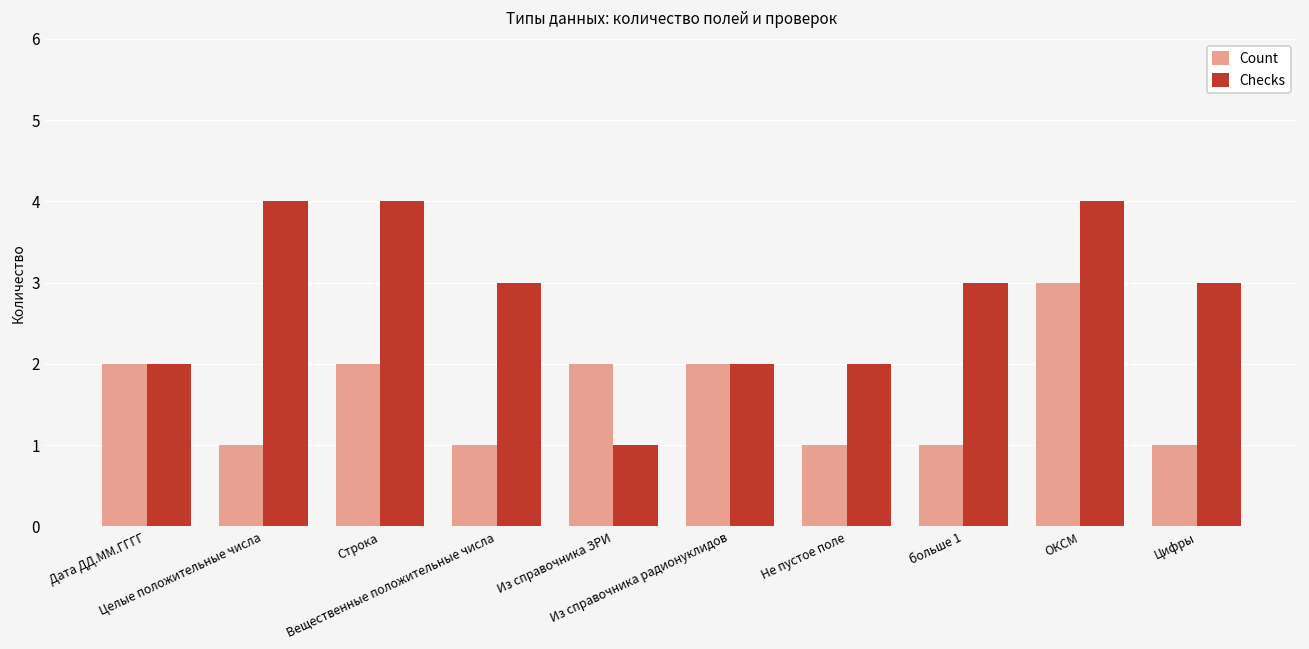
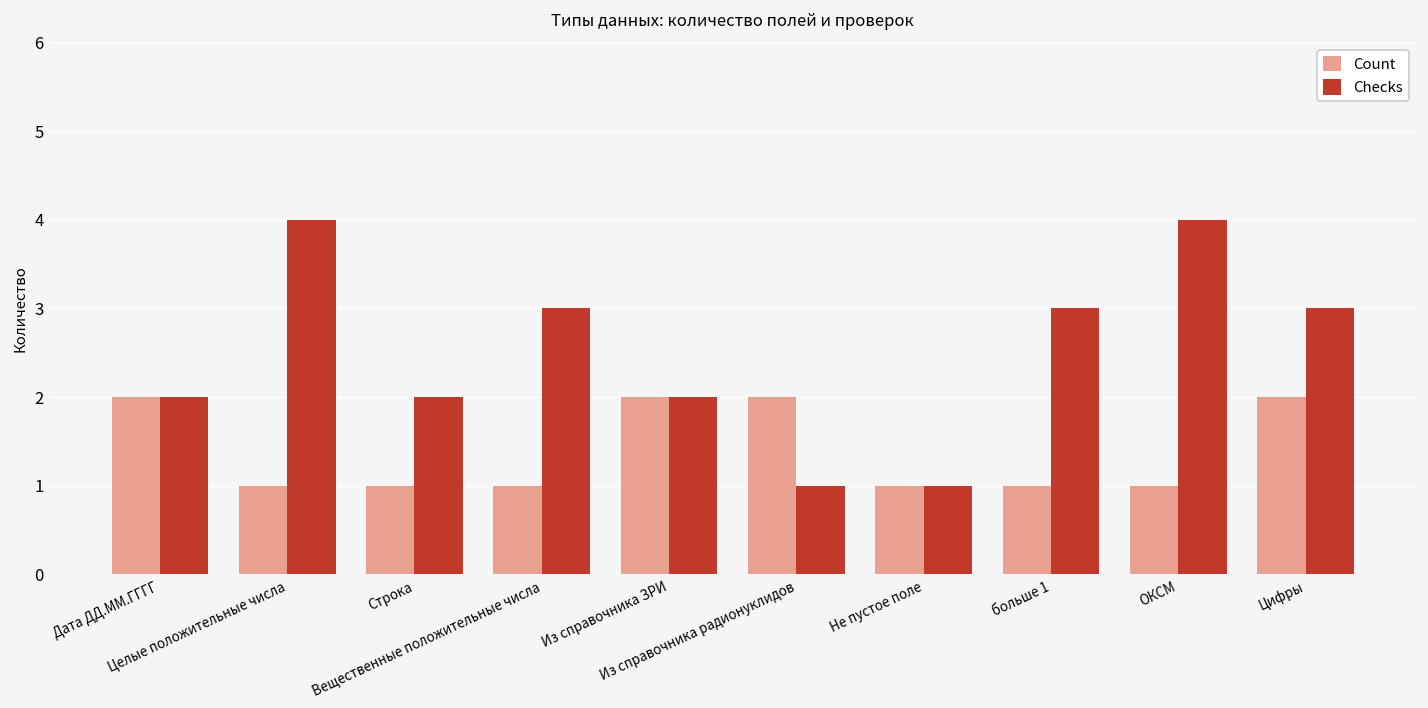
Count, Строка: 2 -> 1
Checks, Строка: 4 -> 2
Checks, Из справочника ЗРИ: 1 -> 2
Checks, Из справочника радионуклидов: 2 -> 1
Checks, Не пустое поле: 2 -> 1
Count, ОКСМ: 3 -> 1
Count, Цифры: 1 -> 2
